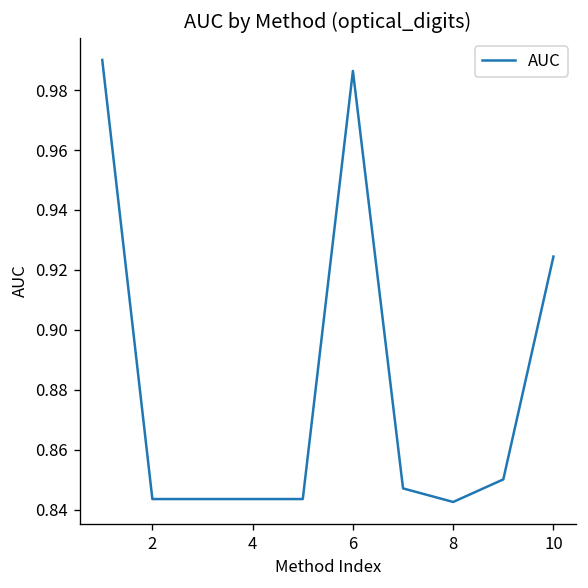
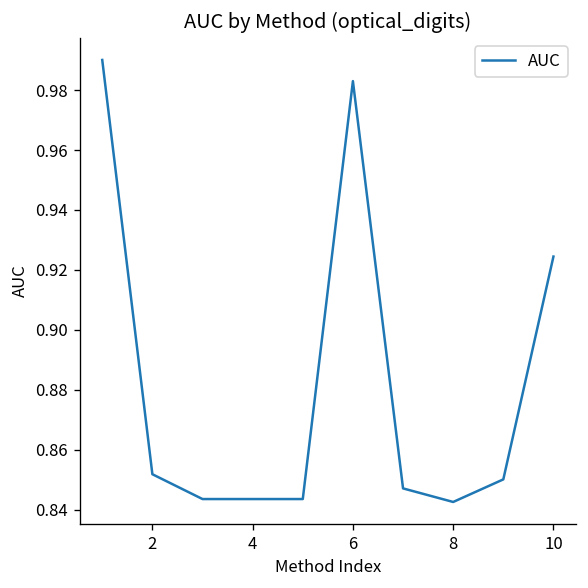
2: 0.844 -> 0.852
6: 0.986 -> 0.983
